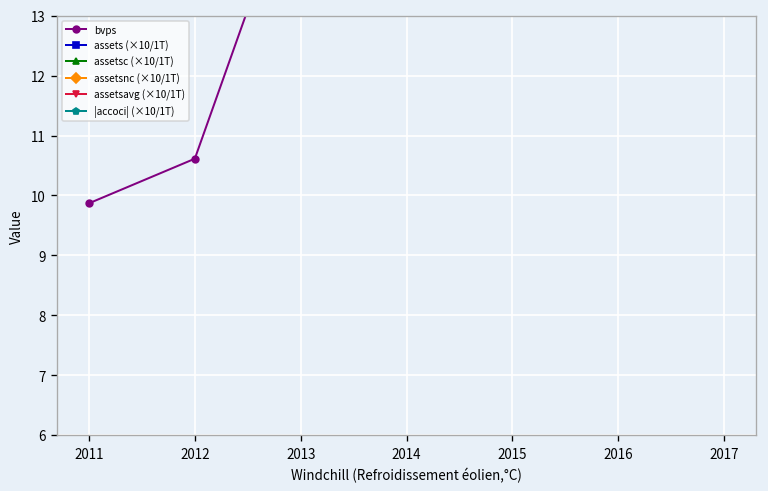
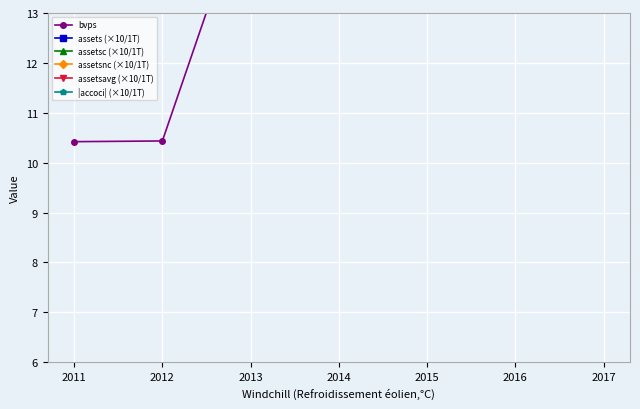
bvps, 2011: 9.9 -> 10.4
bvps, 2012: 10.6 -> 10.4
